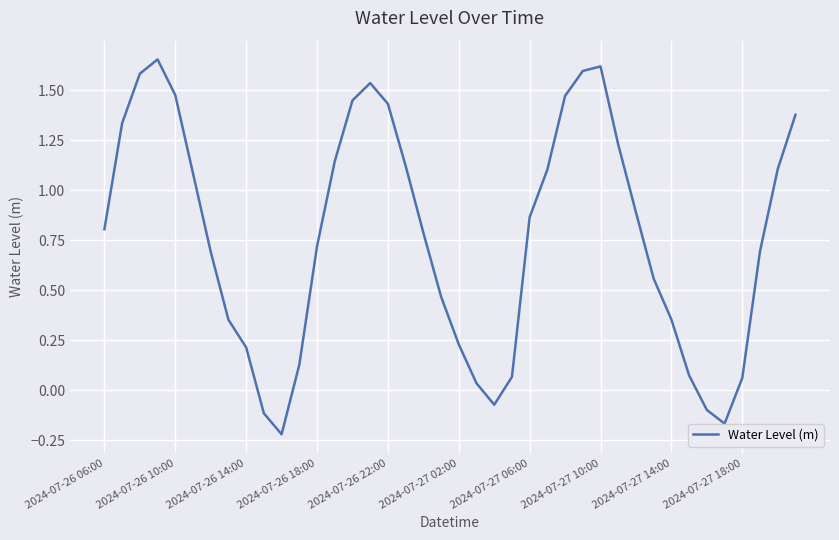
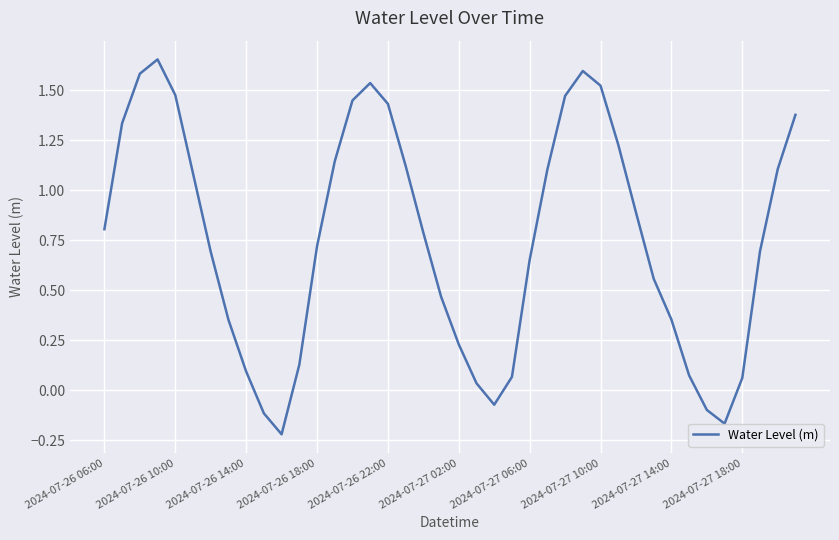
2024-07-26 14:00: 0.21 -> 0.09
2024-07-27 06:00: 0.86 -> 0.65
2024-07-27 10:00: 1.62 -> 1.52
